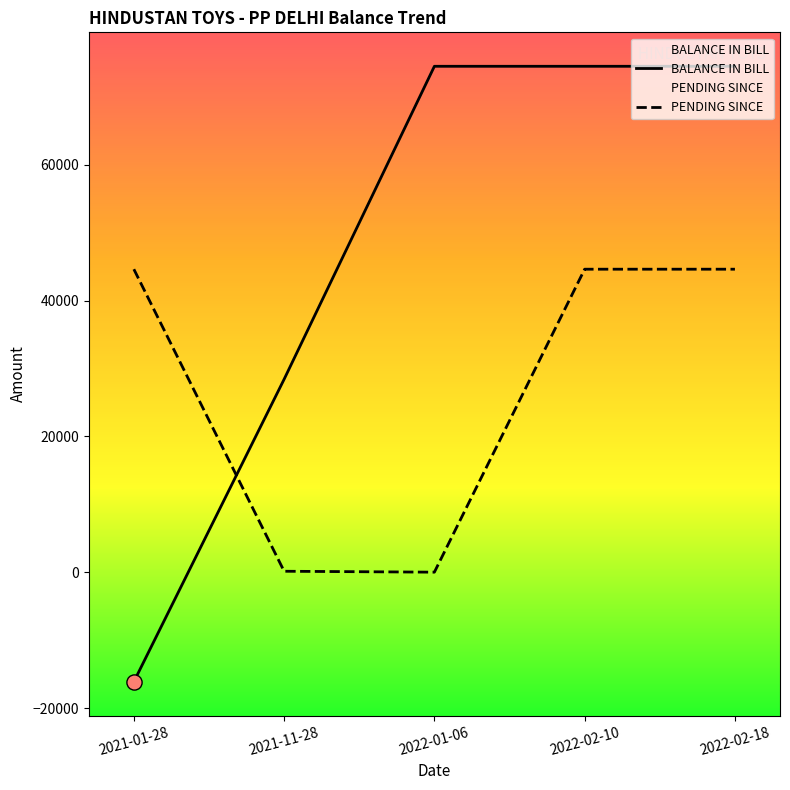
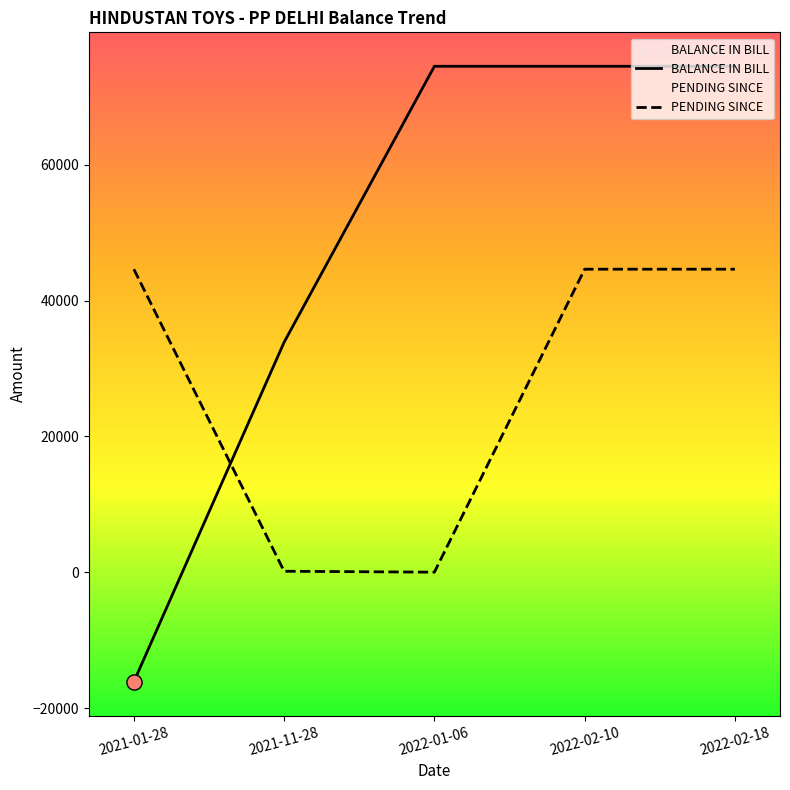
BALANCE IN BILL, 2021-11-28: 28000 -> 34000
